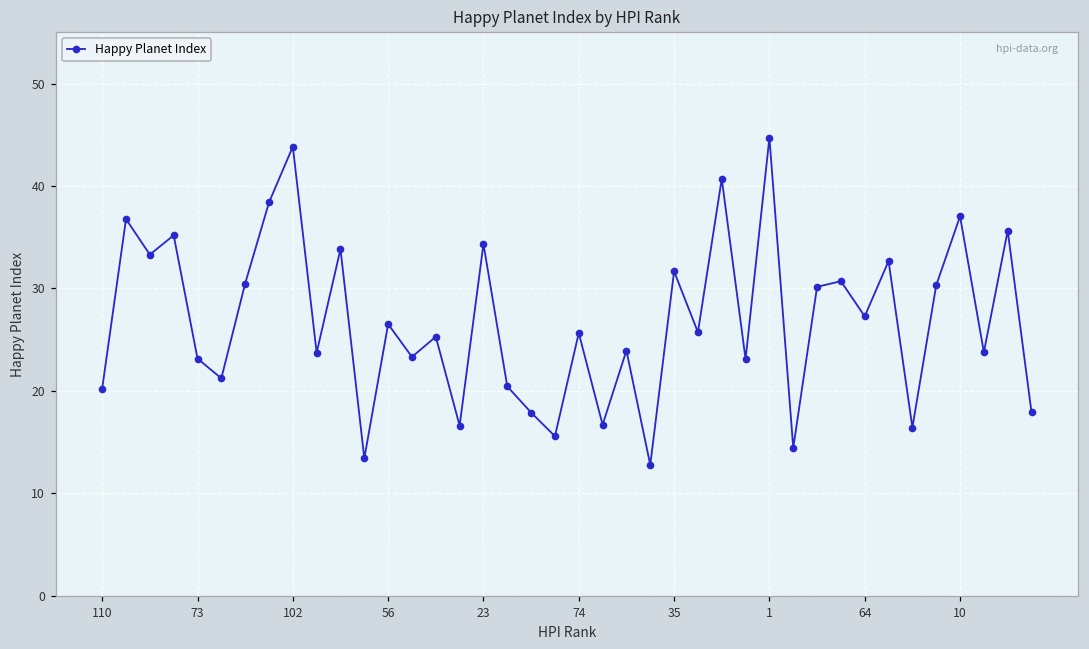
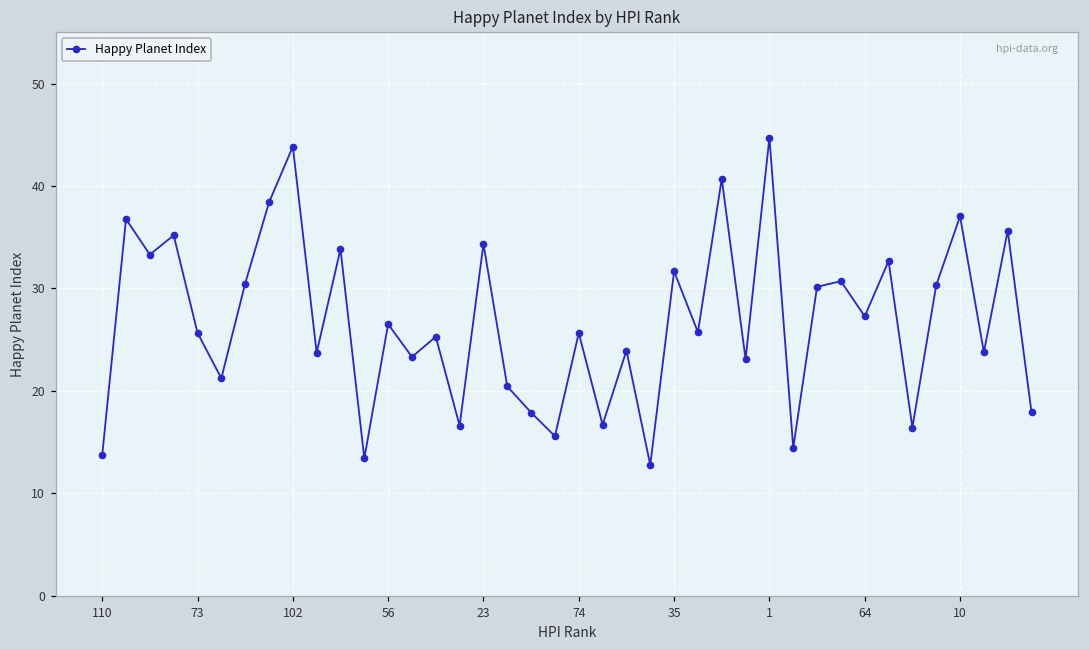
110: 20 -> 14
73: 23 -> 26
